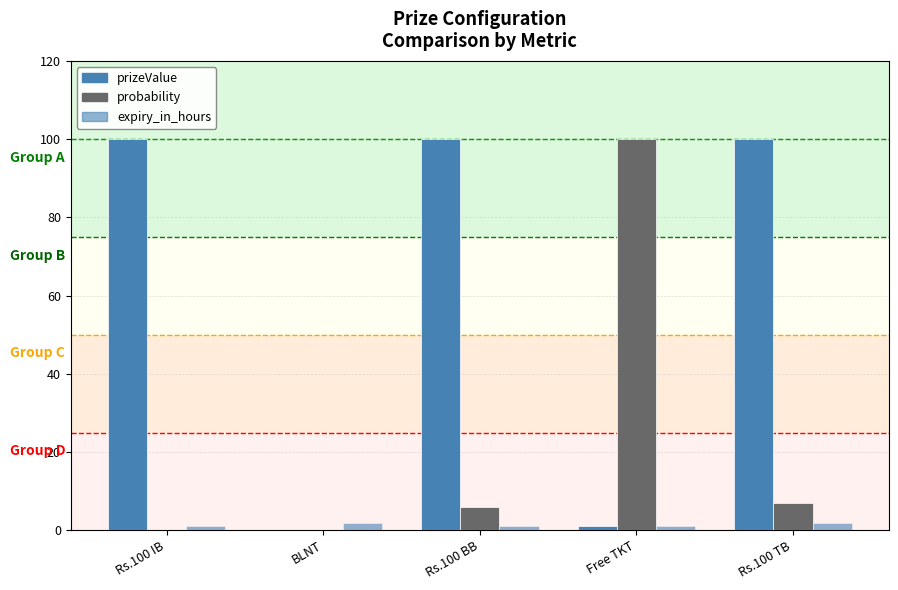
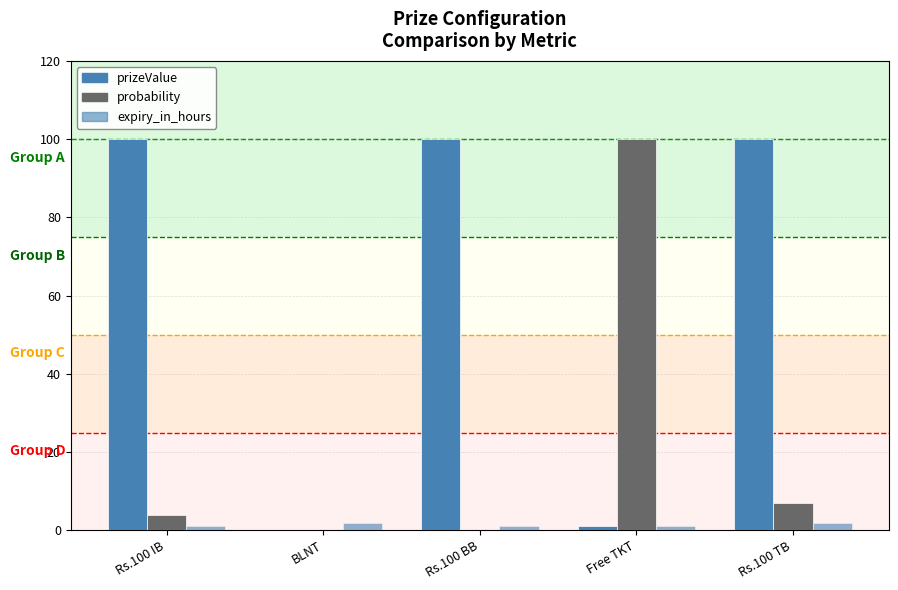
probability, Rs.100 IB: 0 -> 4
probability, Rs.100 BB: 6 -> 0
